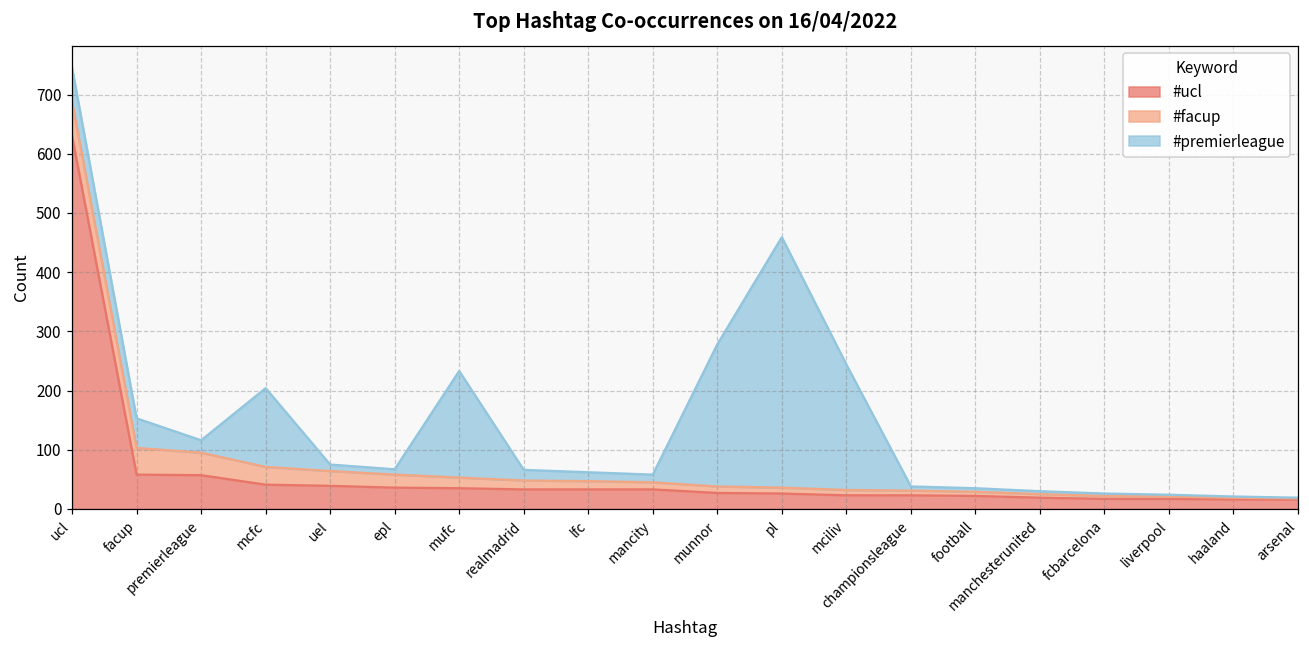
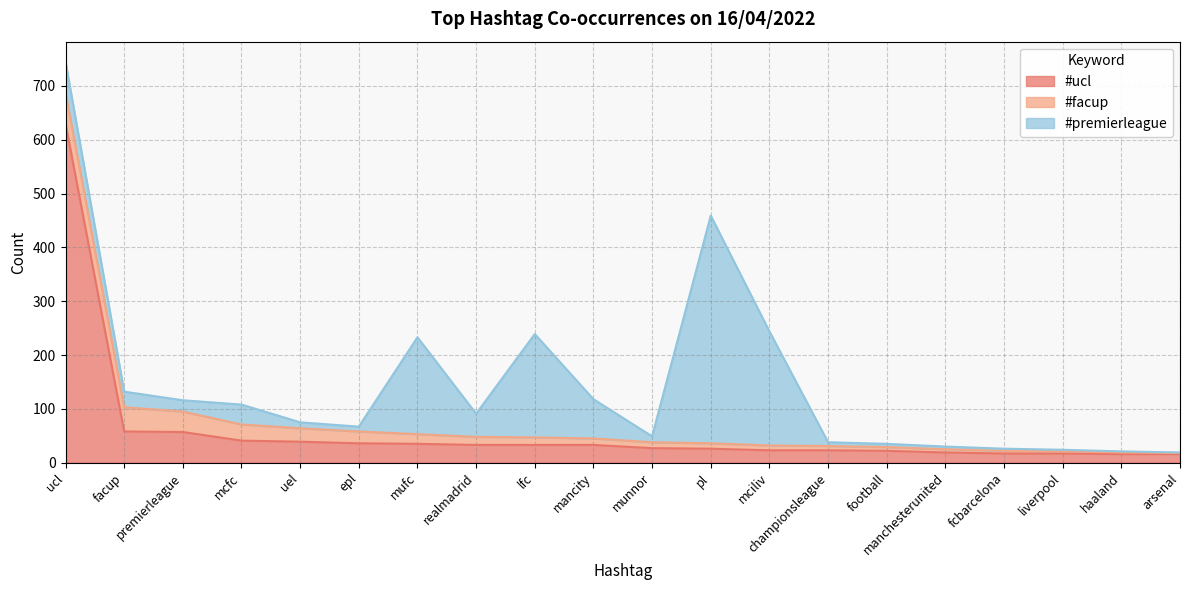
#premierleague, facup: 50 -> 30
#premierleague, mcfc: 130 -> 40
#premierleague, realmadrid: 20 -> 40
#premierleague, lfc: 20 -> 190
#premierleague, mancity: 10 -> 70
#premierleague, munnor: 240 -> 10
